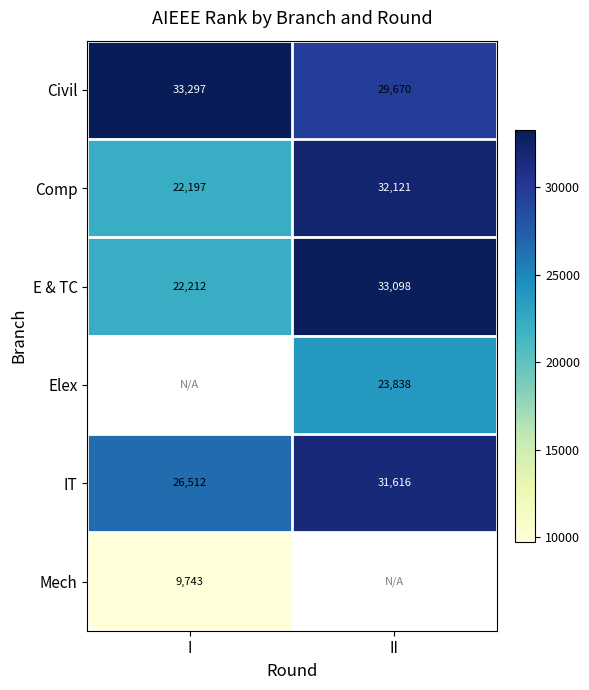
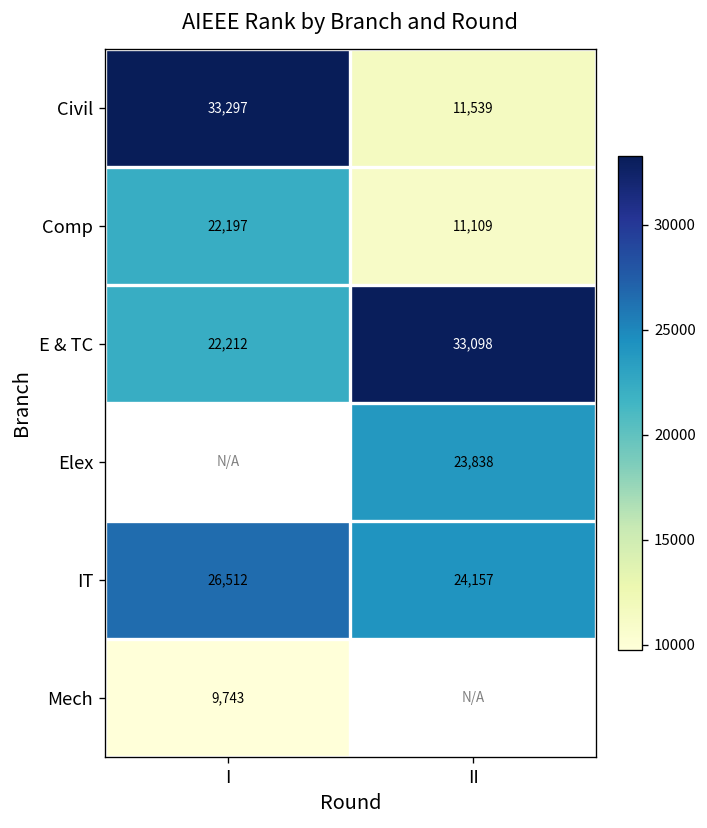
Civil, II: 29,670 -> 11,539
Comp, II: 32,121 -> 11,109
IT, II: 31,616 -> 24,157
